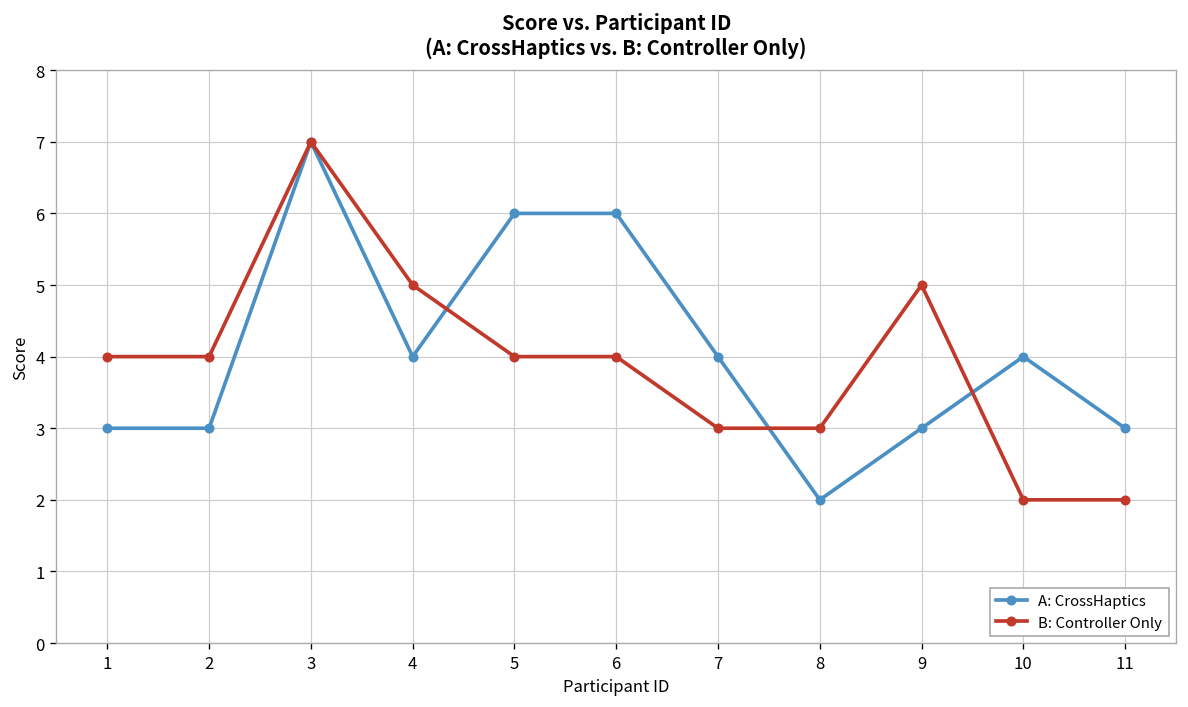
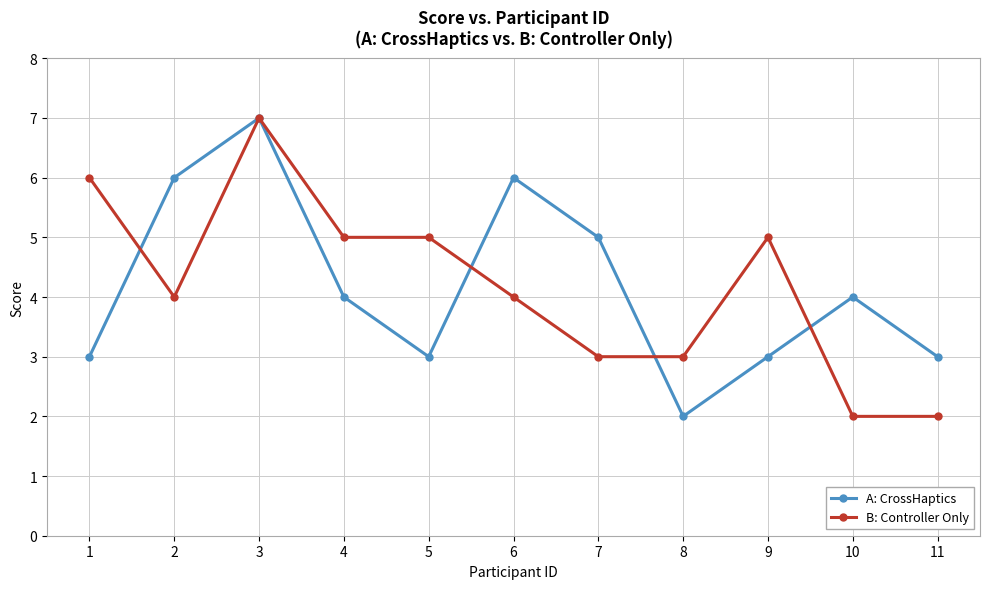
B: Controller Only, 1: 4 -> 6
A: CrossHaptics, 2: 3 -> 6
A: CrossHaptics, 5: 6 -> 3
B: Controller Only, 5: 4 -> 5
A: CrossHaptics, 7: 4 -> 5
